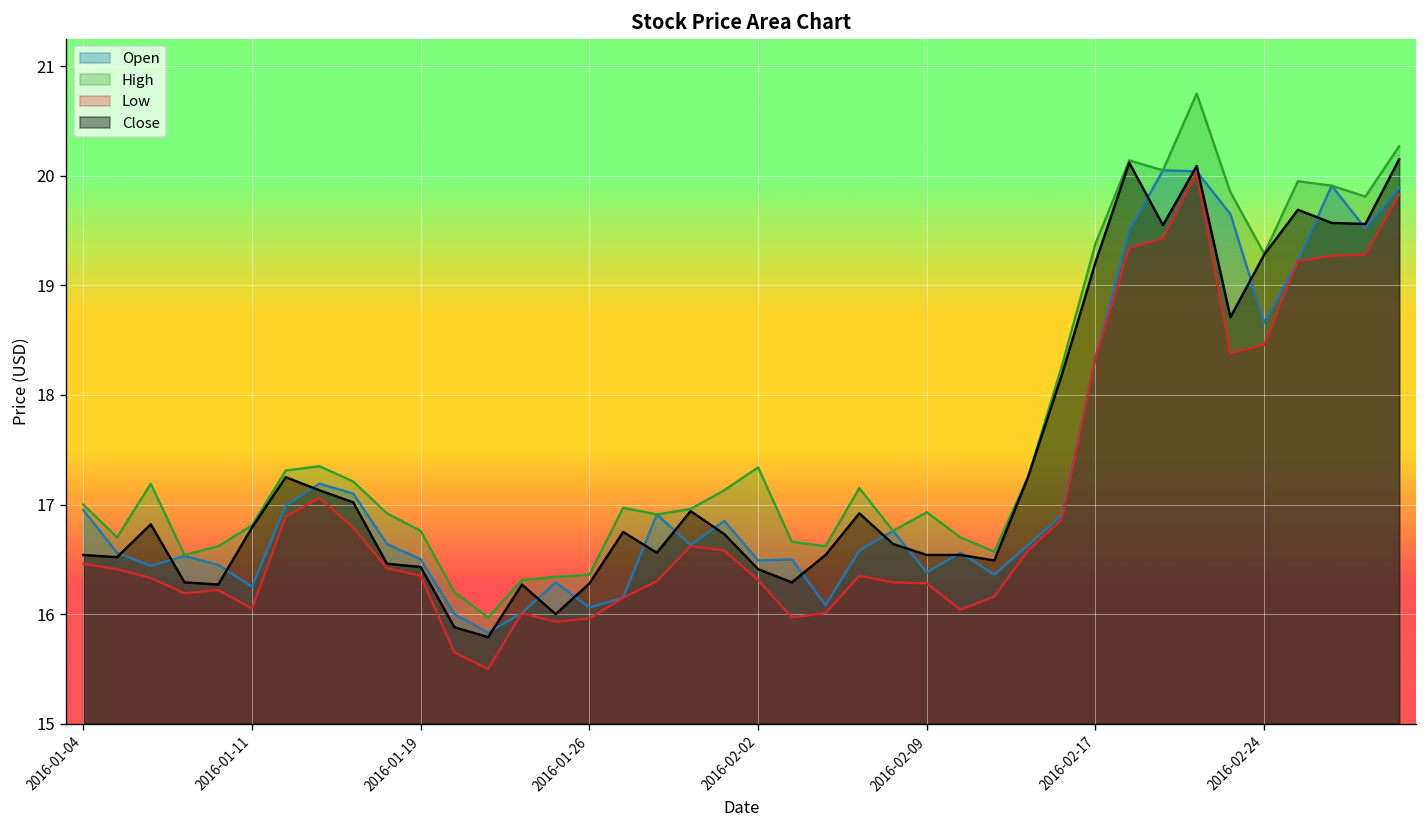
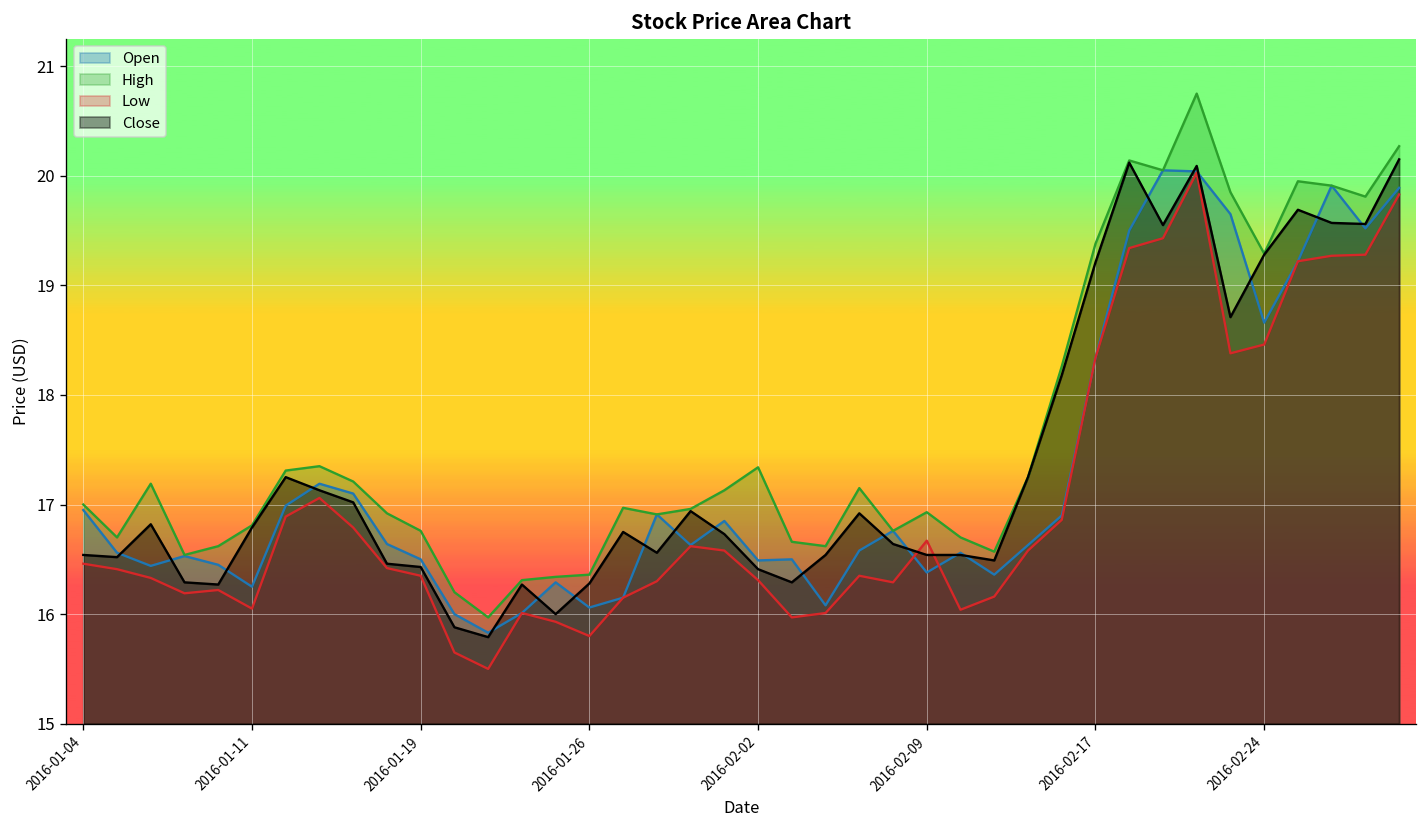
Low, 2016-01-26: 16.0 -> 15.8
Low, 2016-02-09: 16.3 -> 16.7
